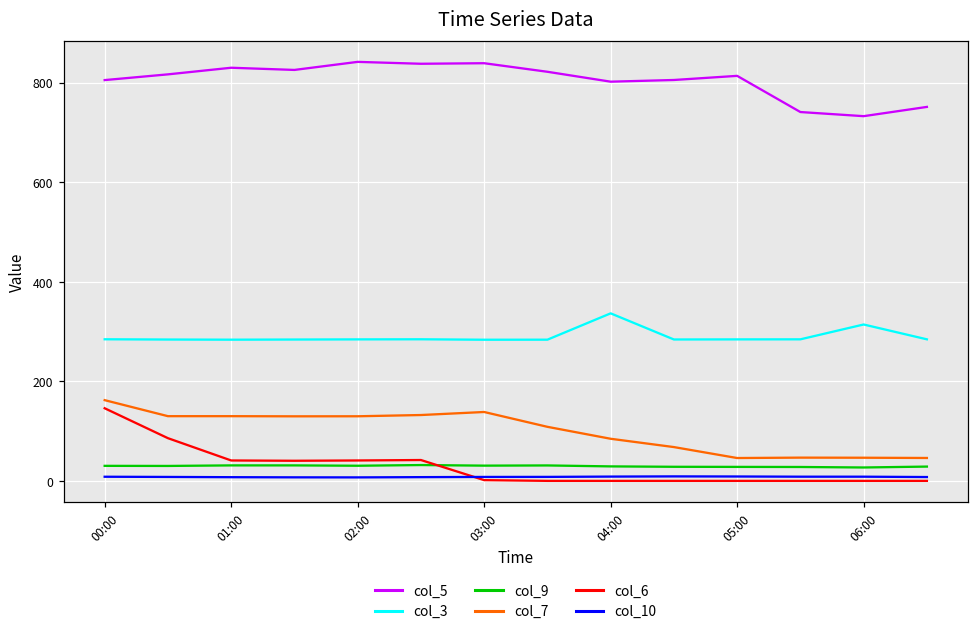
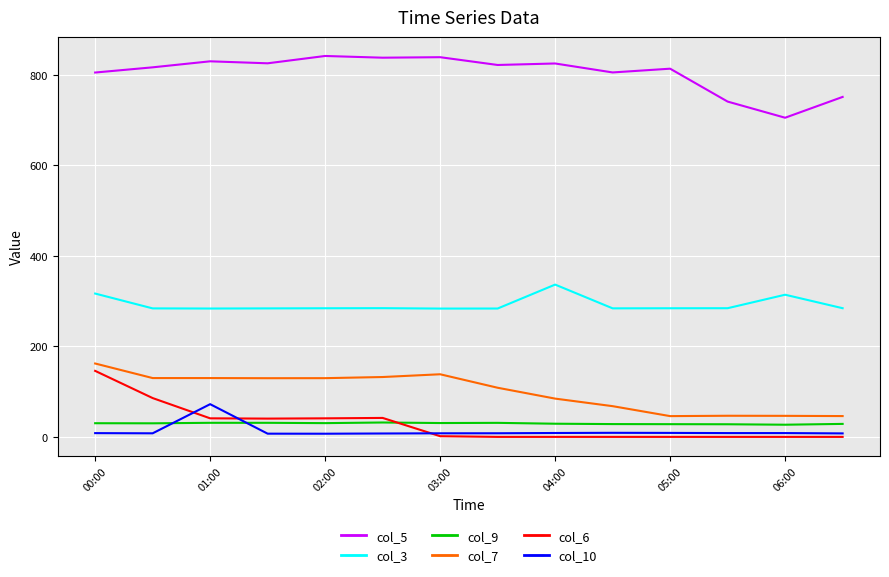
col_3, 00:00: 280 -> 320
col_10, 01:00: 10 -> 70
col_5, 04:00: 800 -> 830
col_5, 06:00: 730 -> 710
